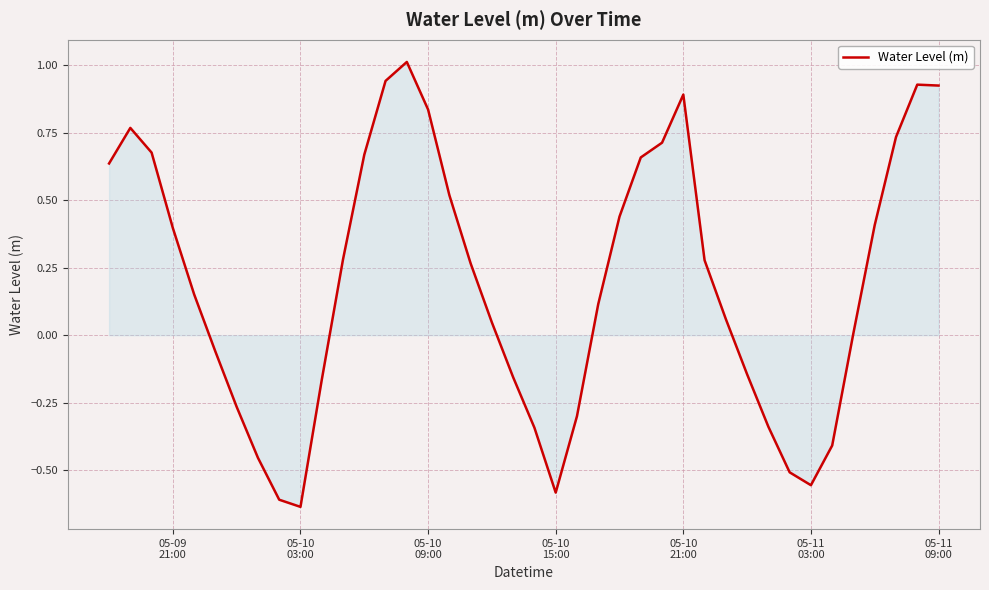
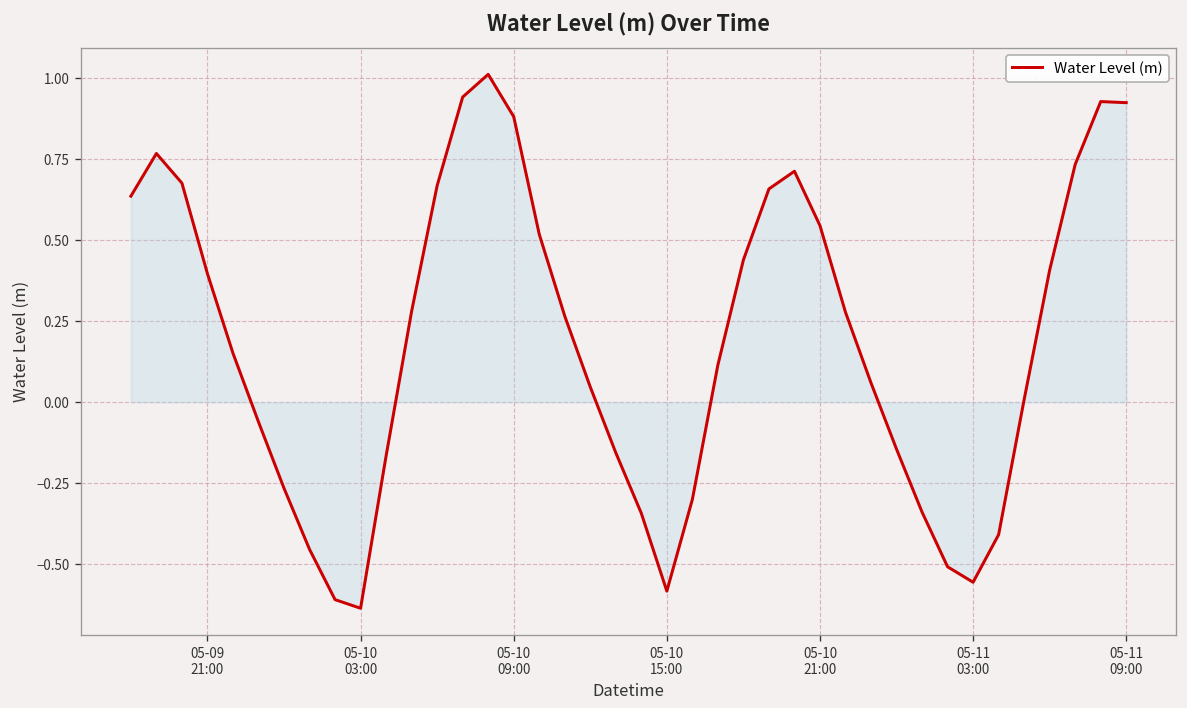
Water Level (m), 05-10 09:00: 0.84 -> 0.88
Water Level (m), 05-10 21:00: 0.89 -> 0.55
